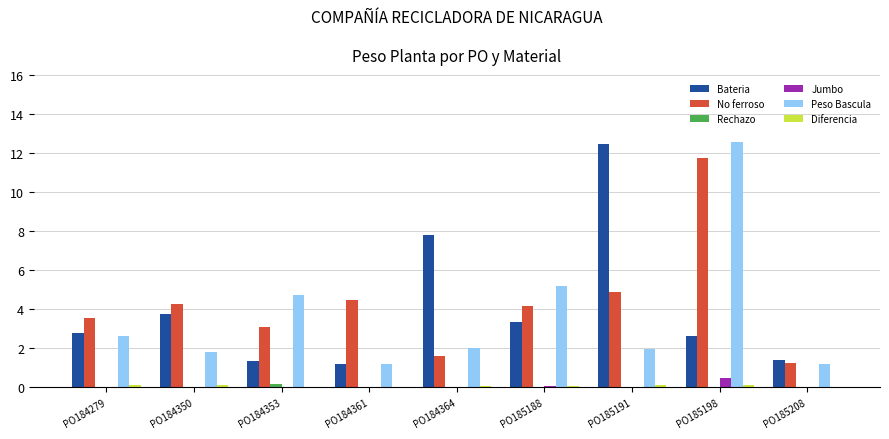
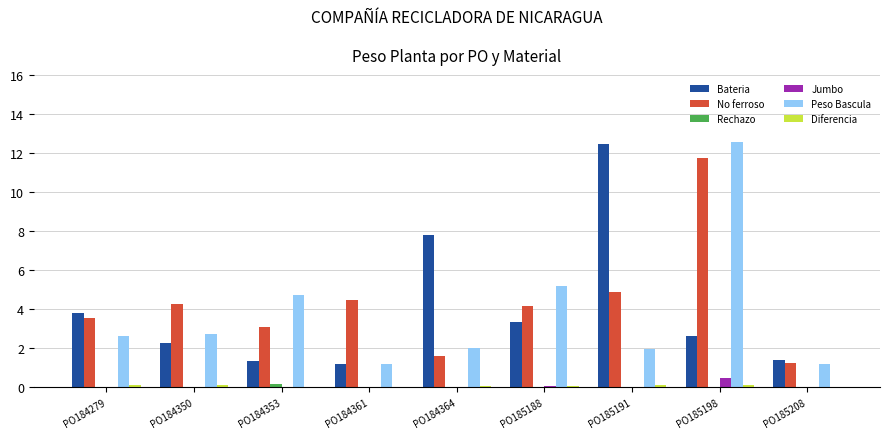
Bateria, PO184279: 2.8 -> 3.8
Bateria, PO184350: 3.8 -> 2.3
Peso Bascula, PO184350: 1.8 -> 2.7
